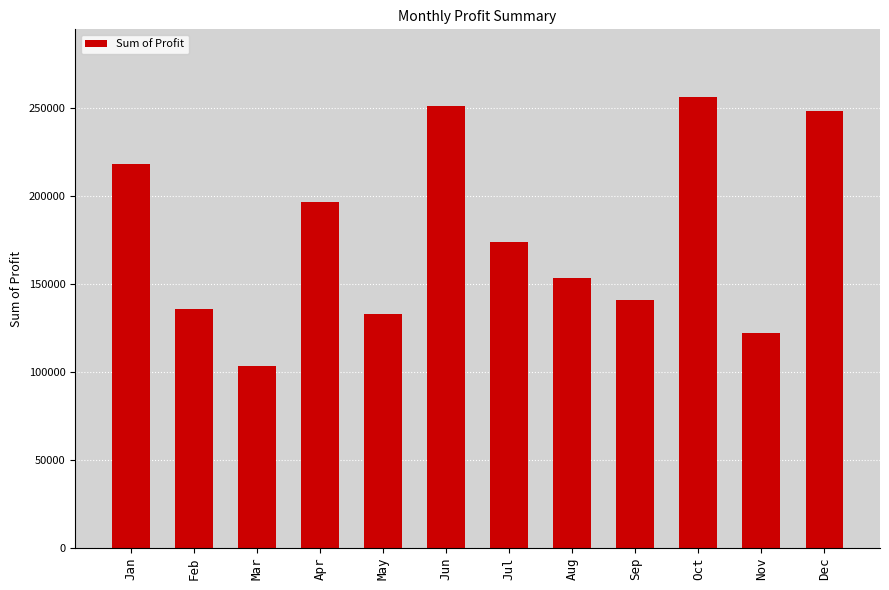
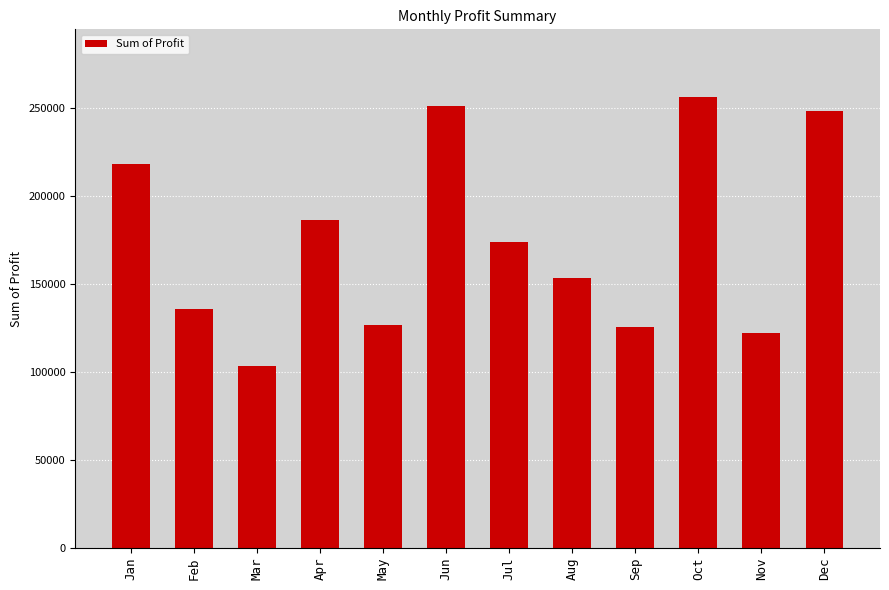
Apr: 197000 -> 186000
May: 133000 -> 127000
Sep: 141000 -> 125000
